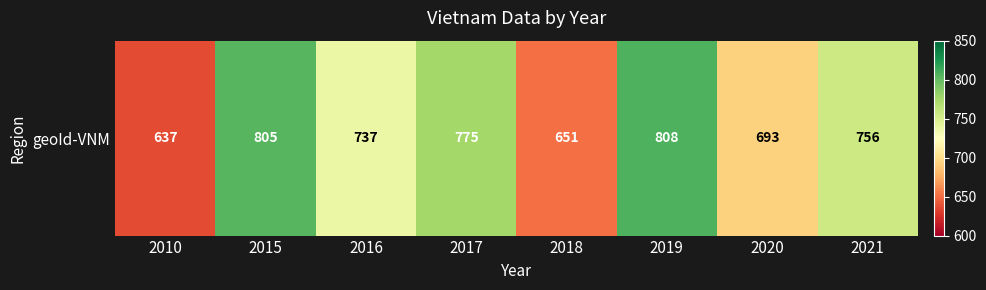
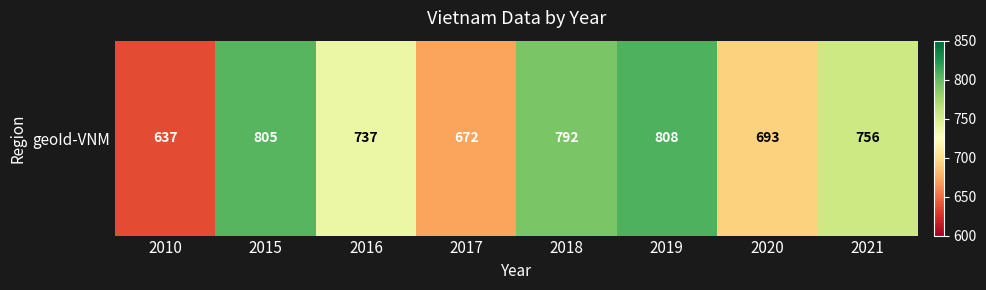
geoId-VNM, 2017: 775 -> 672
geoId-VNM, 2018: 651 -> 792
